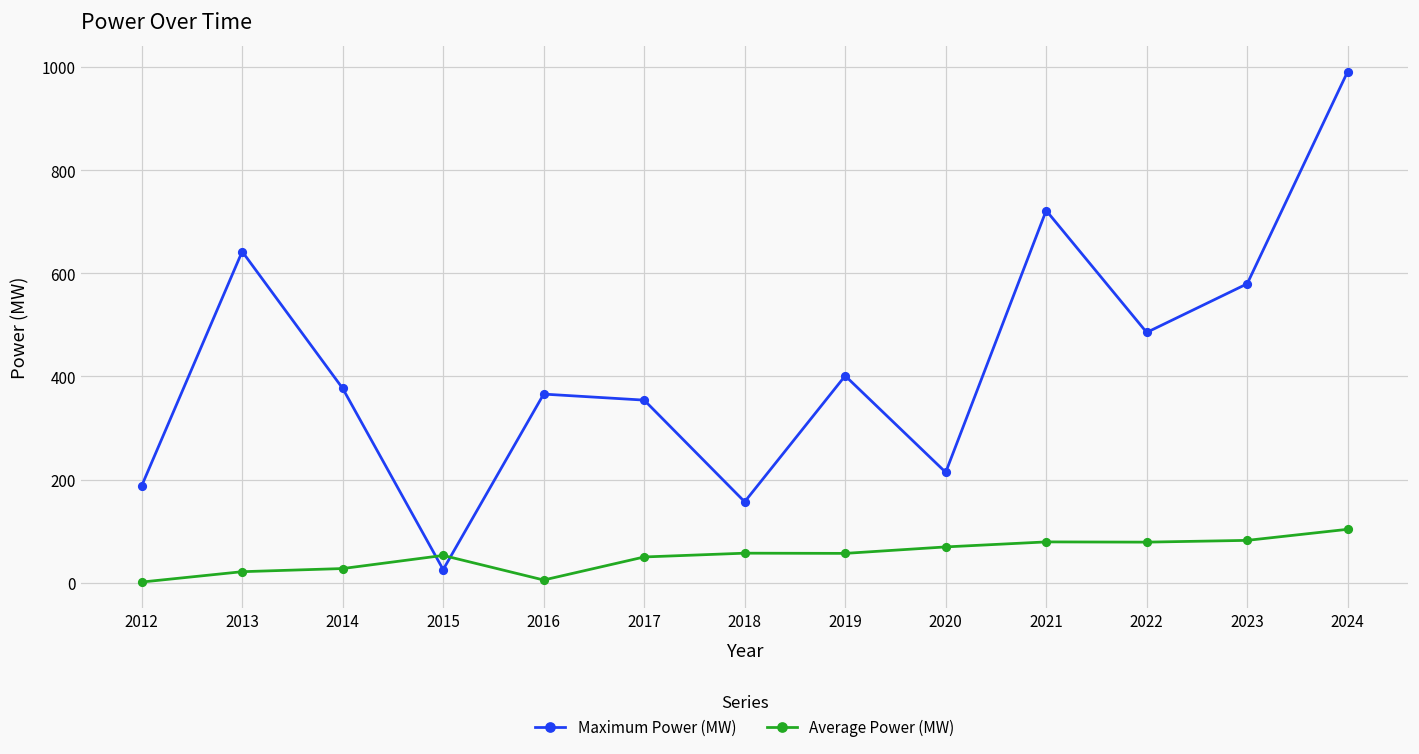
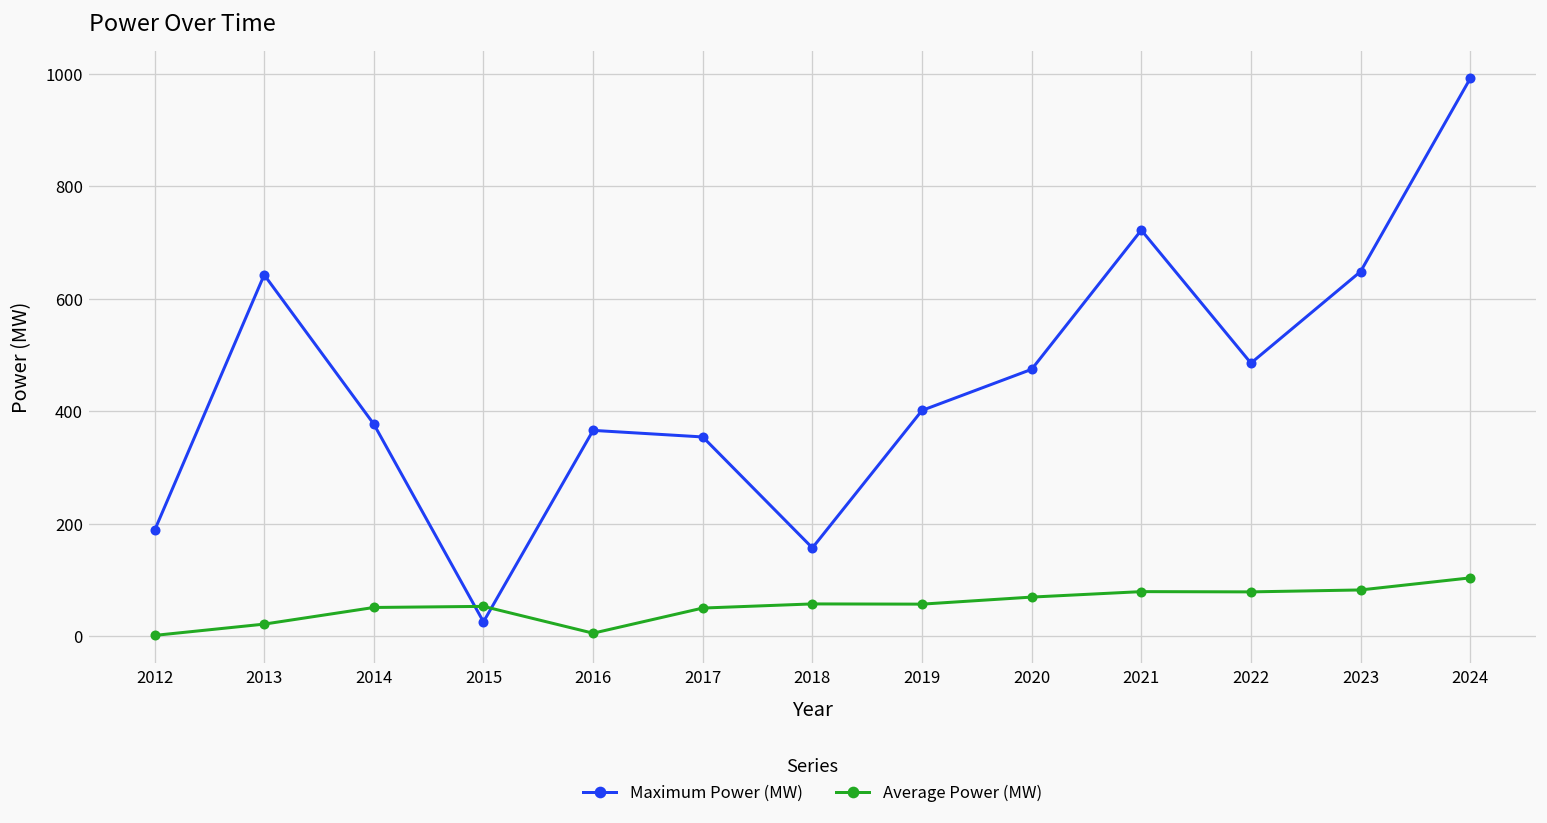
Average Power (MW), 2014: 30 -> 50
Maximum Power (MW), 2020: 210 -> 470
Maximum Power (MW), 2023: 580 -> 650
